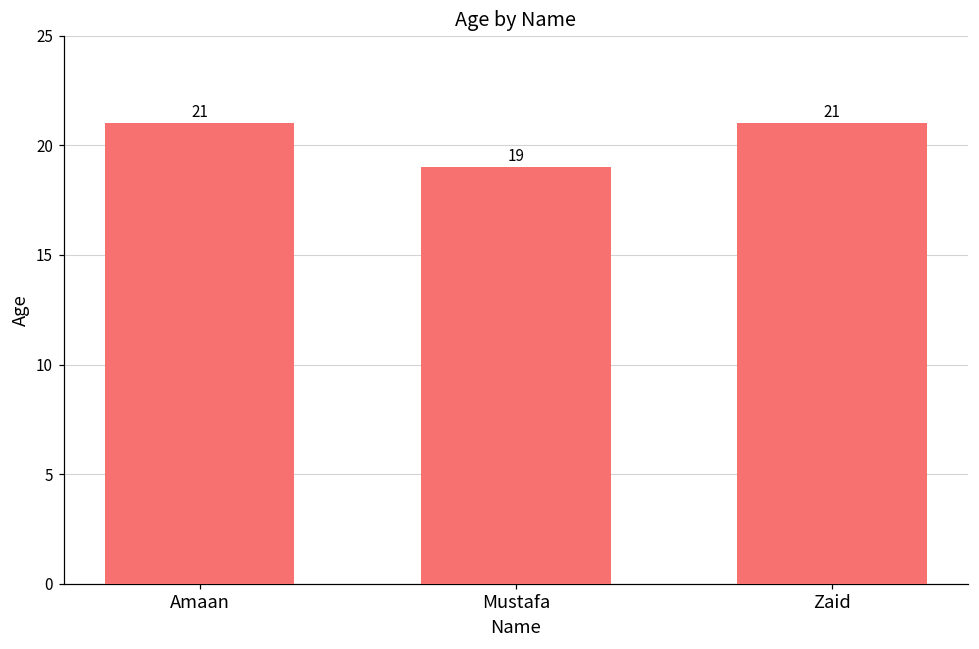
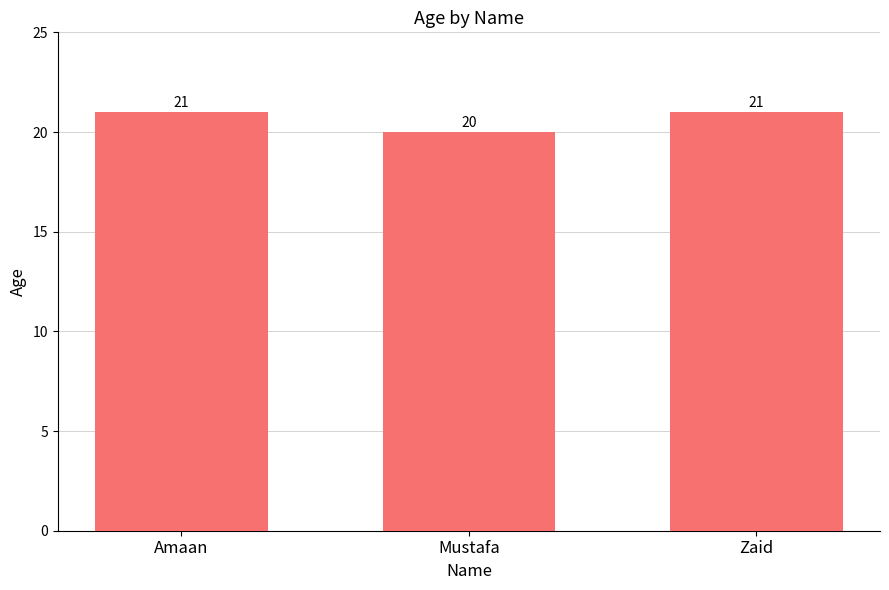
Mustafa: 19 -> 20
